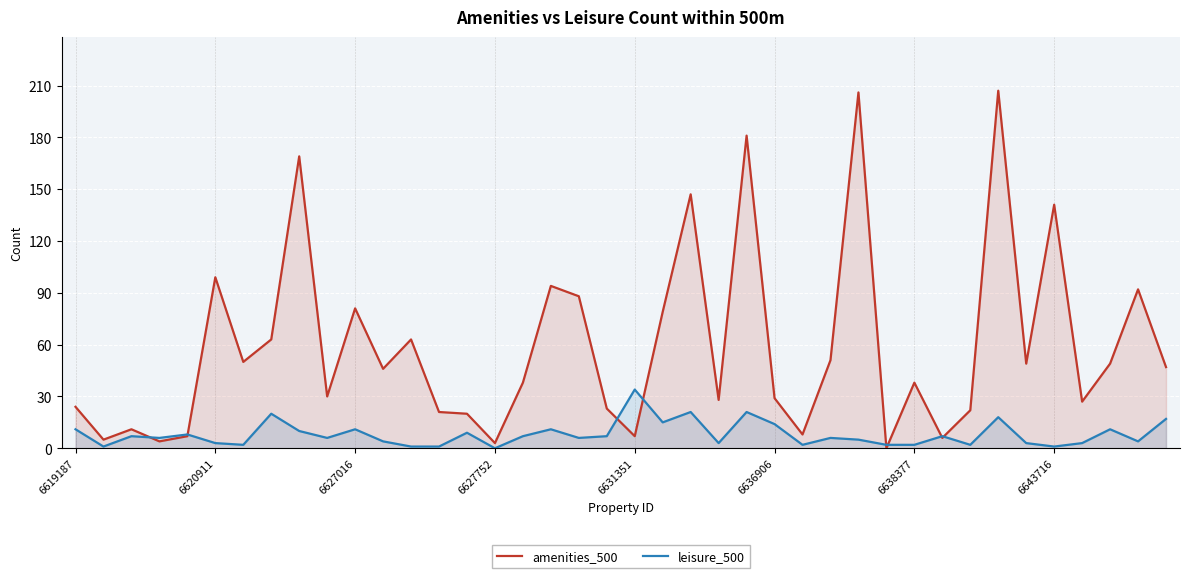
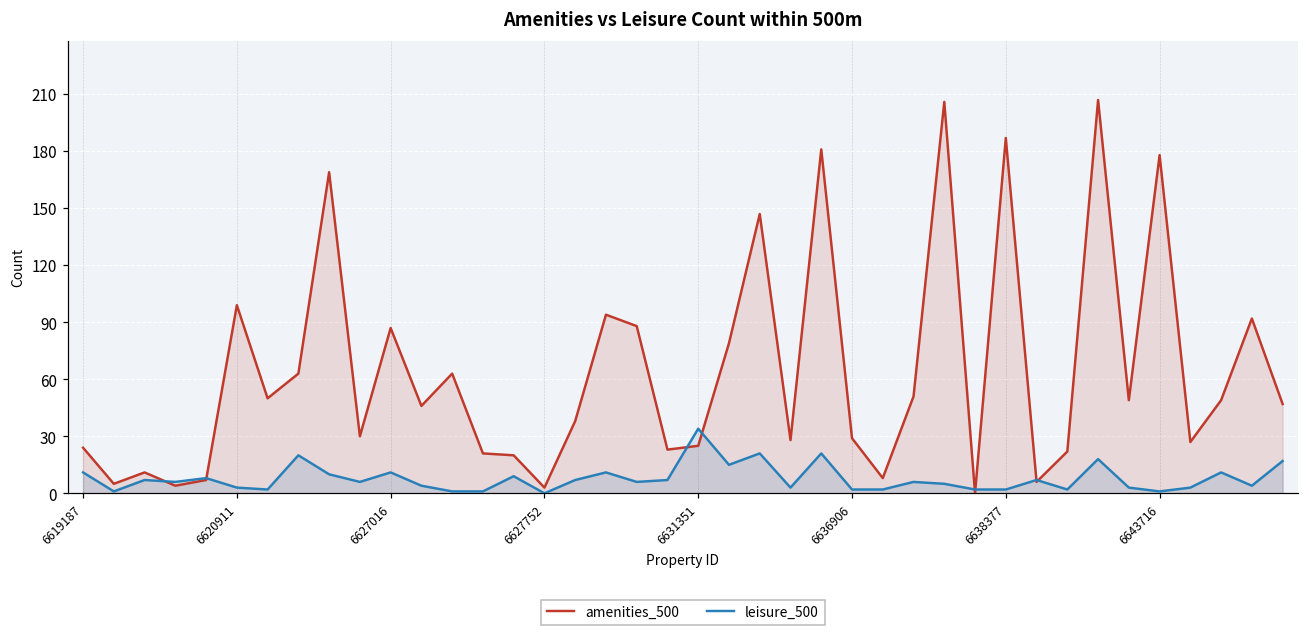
amenities_500, 6627016: 81 -> 87
amenities_500, 6631351: 7 -> 25
leisure_500, 6636906: 14 -> 2
amenities_500, 6638377: 38 -> 187
amenities_500, 6643716: 141 -> 178
